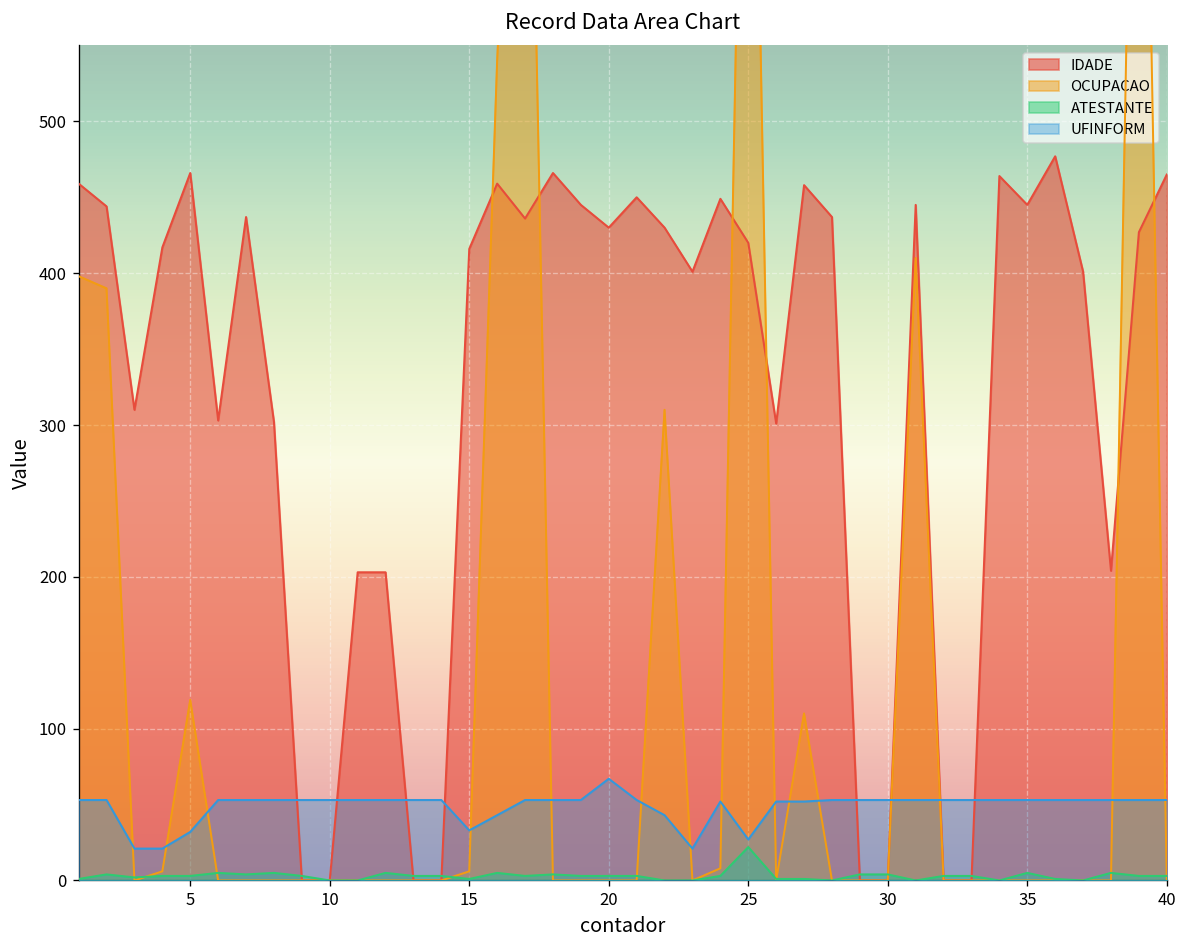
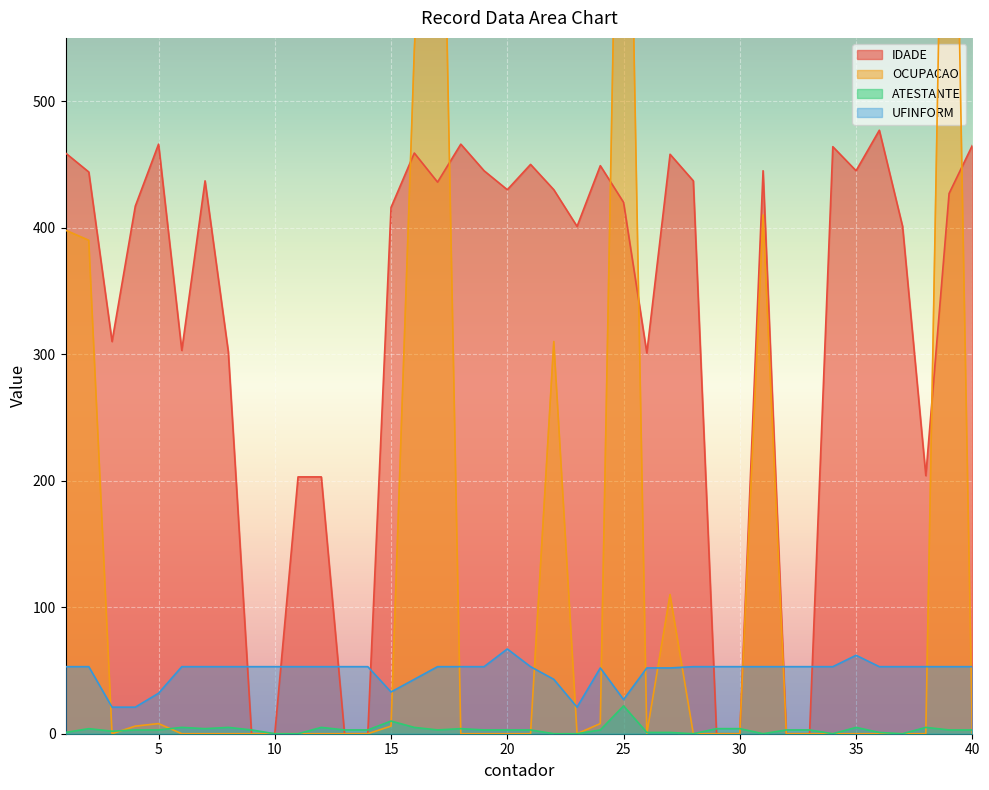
OCUPACAO, 5: 119 -> 8
ATESTANTE, 15: 1 -> 10
UFINFORM, 35: 53 -> 62
